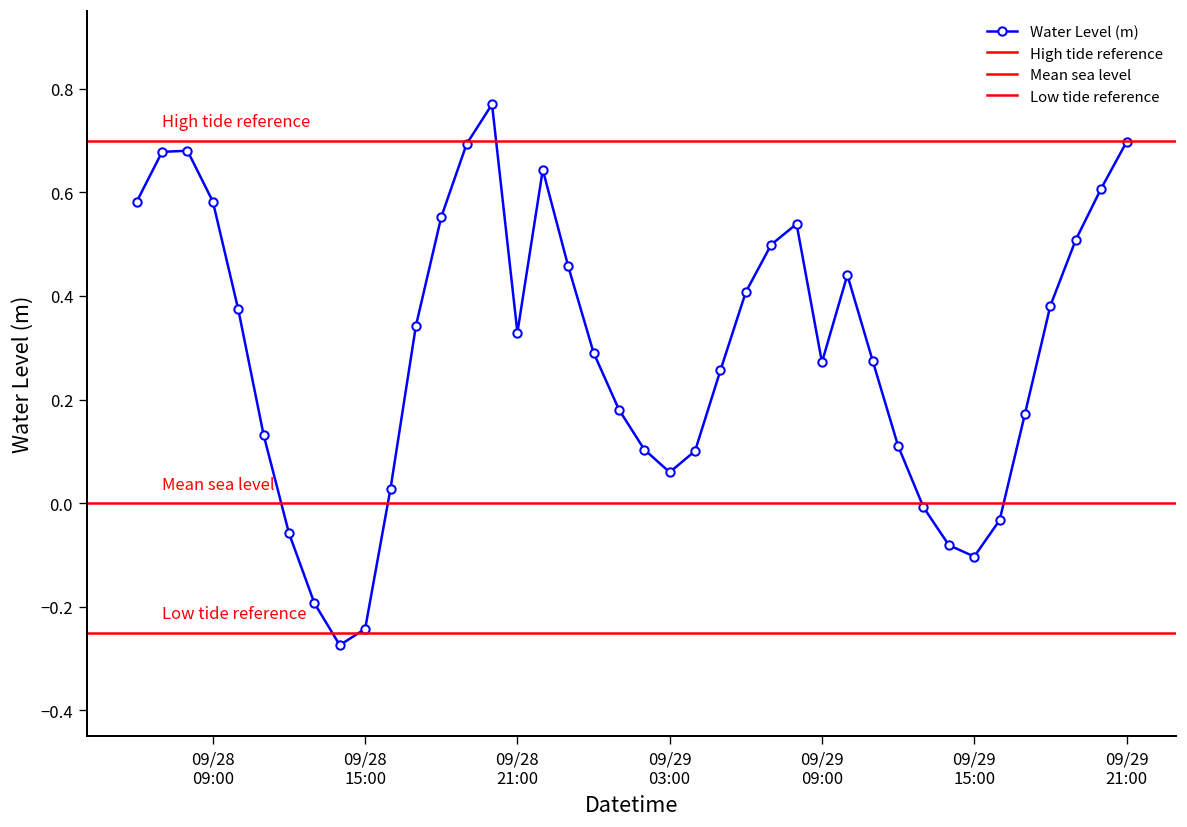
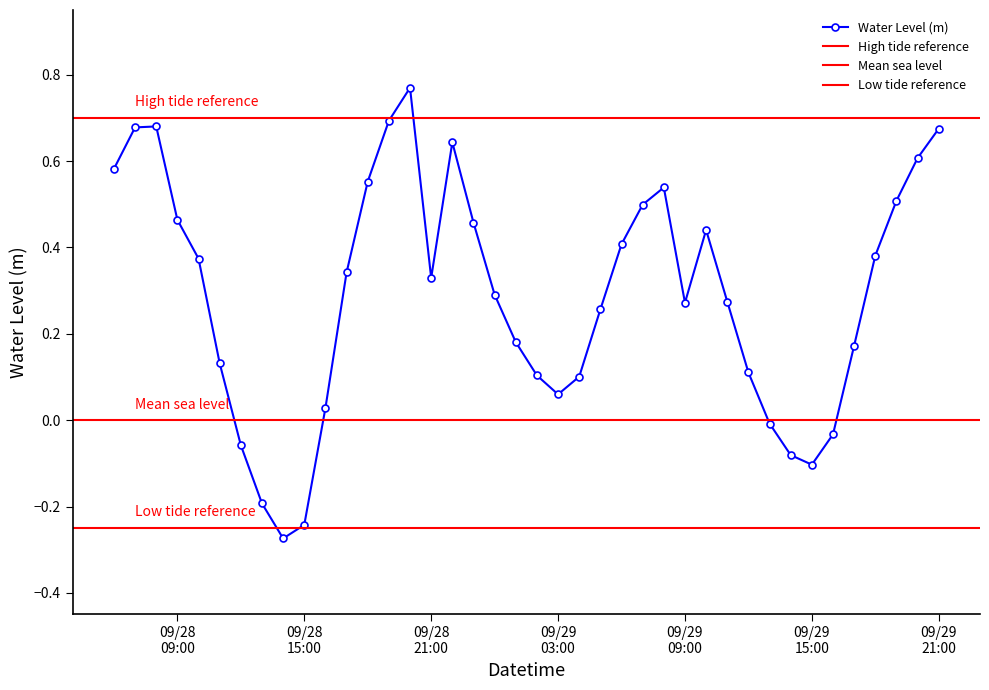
09/28 09:00: 0.58 -> 0.46
09/29 21:00: 0.70 -> 0.68
